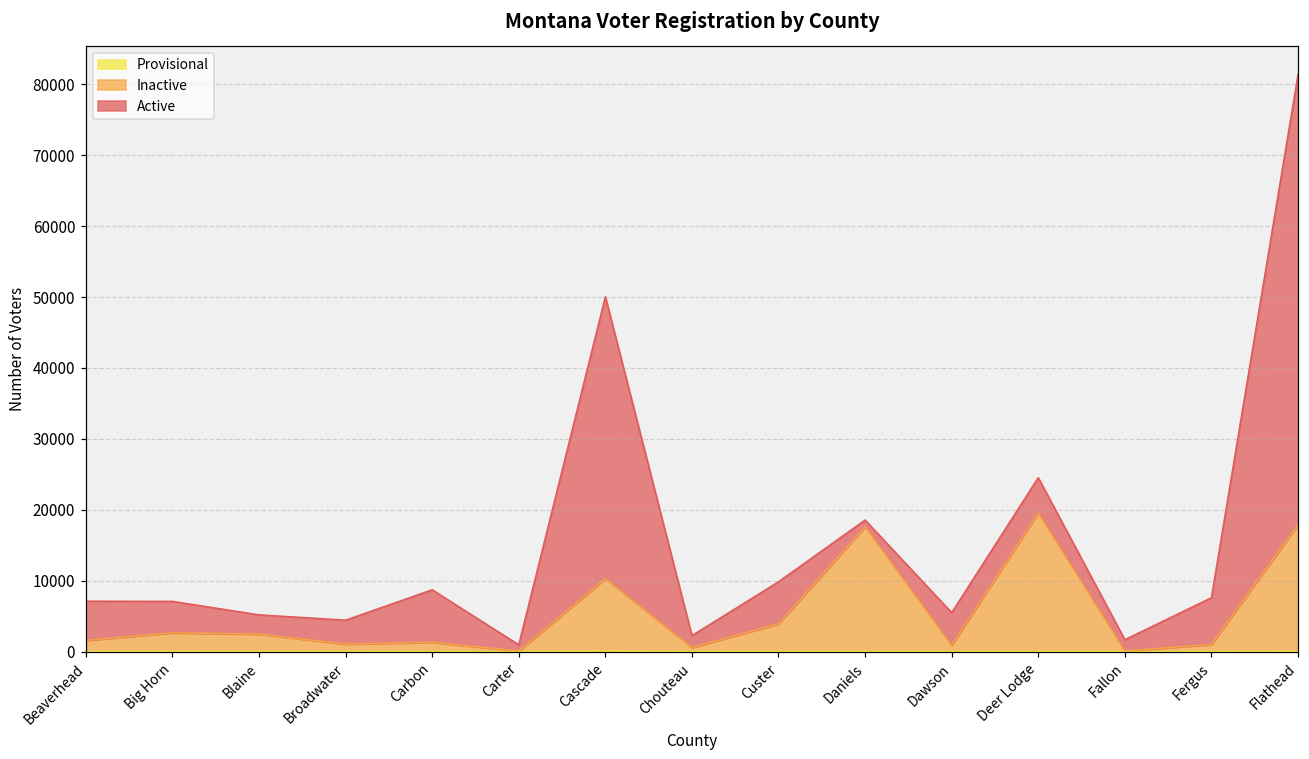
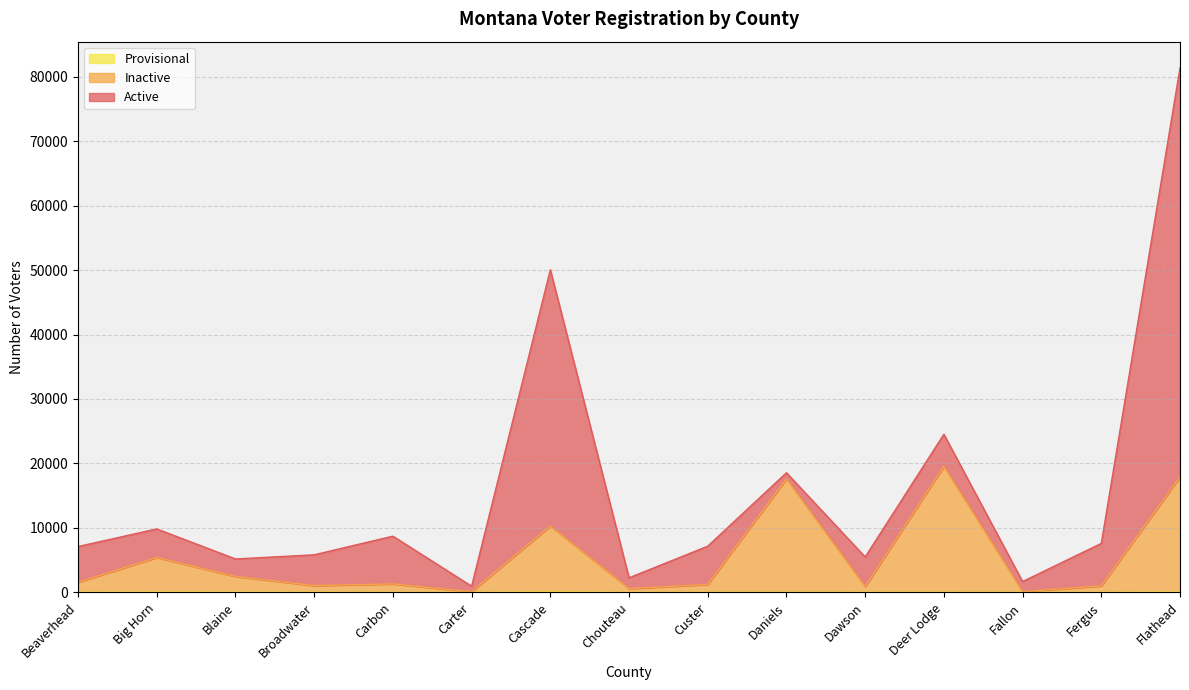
Inactive, Big Horn: 3000 -> 5000
Active, Broadwater: 3000 -> 5000
Inactive, Custer: 4000 -> 1000
